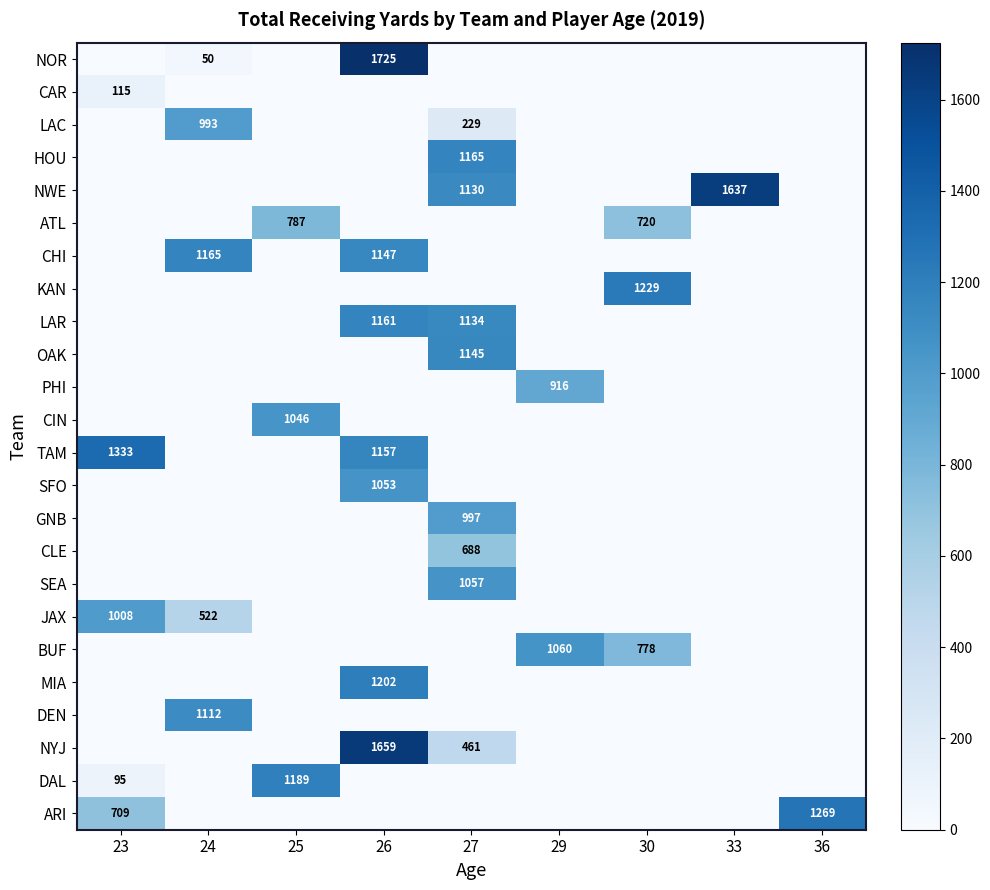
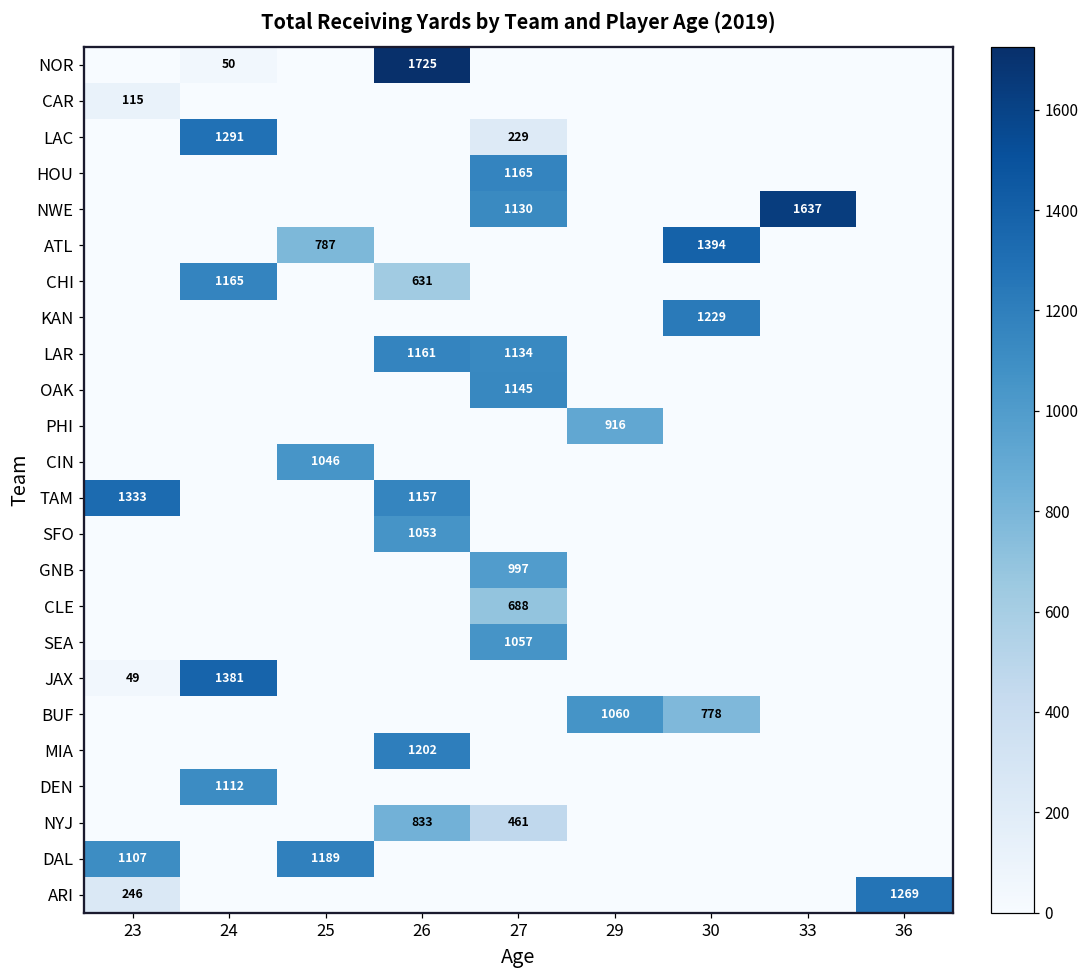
LAC, 24: 993 -> 1291
ATL, 30: 720 -> 1394
CHI, 26: 1147 -> 631
JAX, 23: 1008 -> 49
JAX, 24: 522 -> 1381
NYJ, 26: 1659 -> 833
DAL, 23: 95 -> 1107
ARI, 23: 709 -> 246
